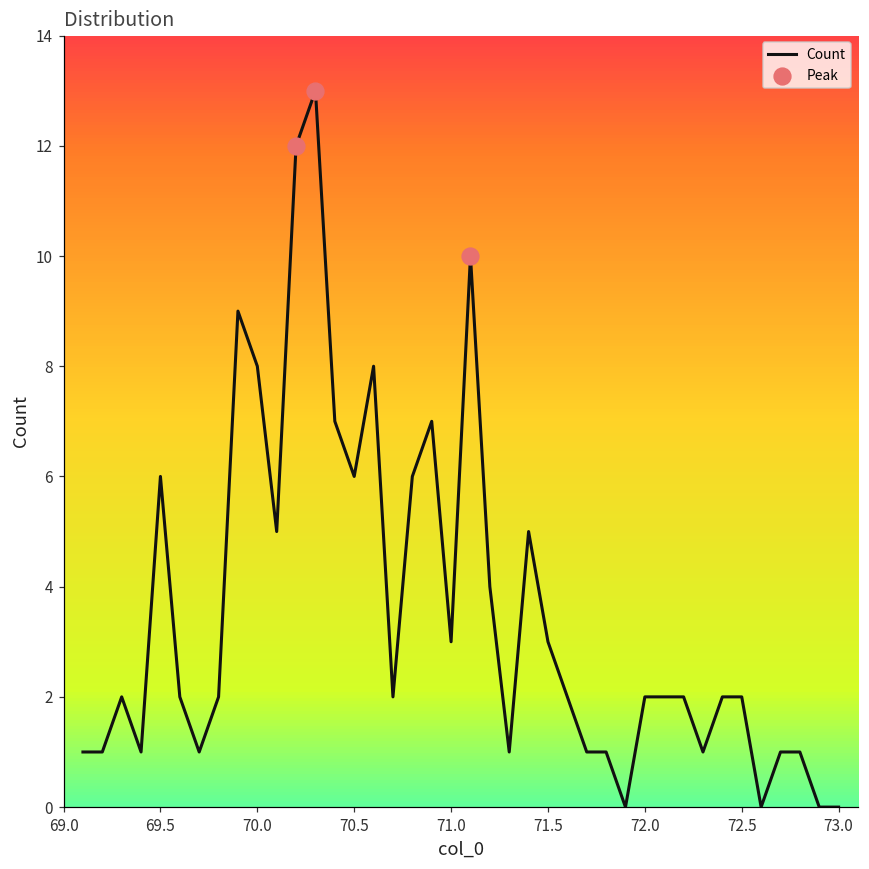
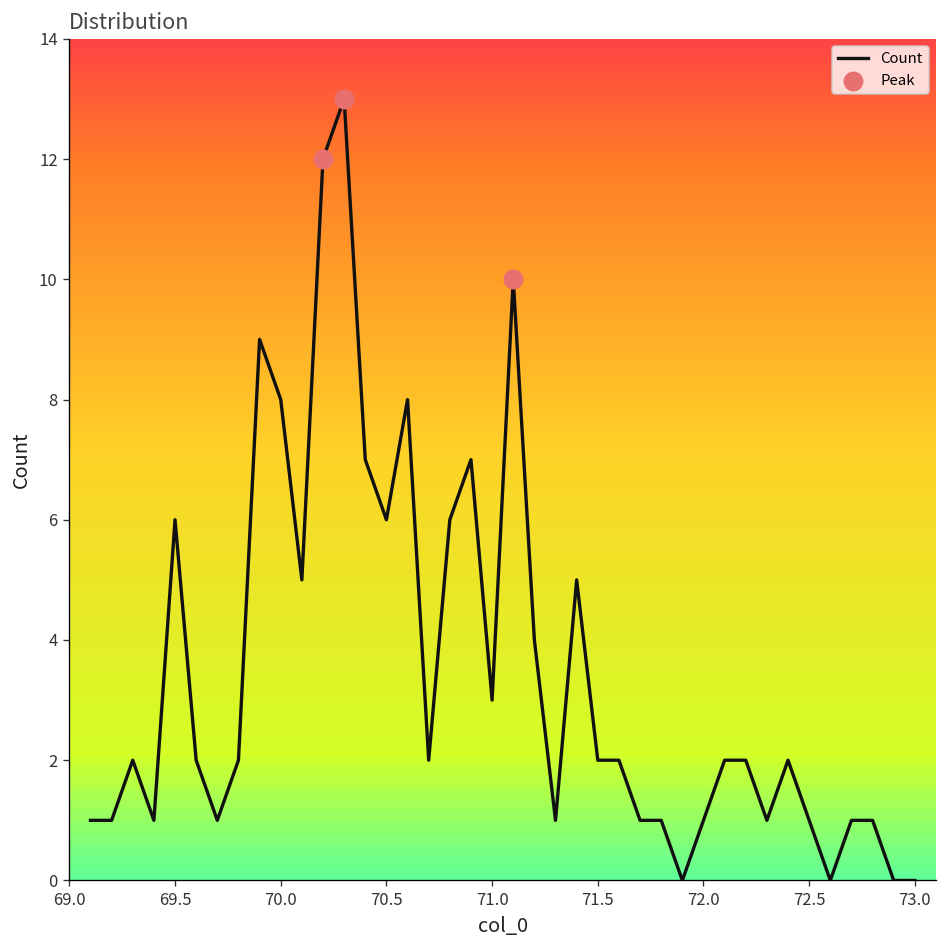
Count, 71.5: 3 -> 2
Count, 72.0: 2 -> 1
Count, 72.5: 2 -> 1
